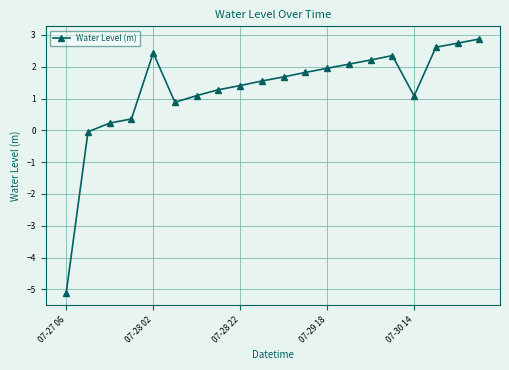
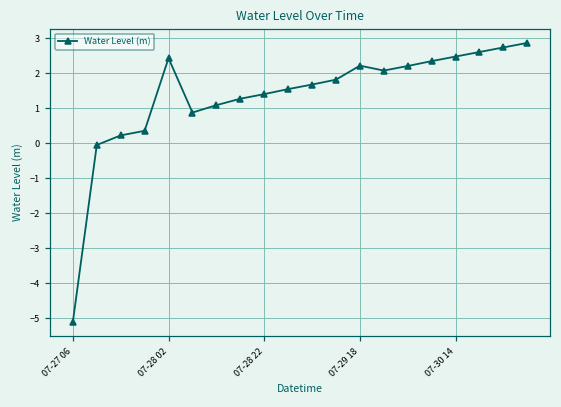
07-29 18: 2.0 -> 2.2
07-30 14: 1.1 -> 2.5
